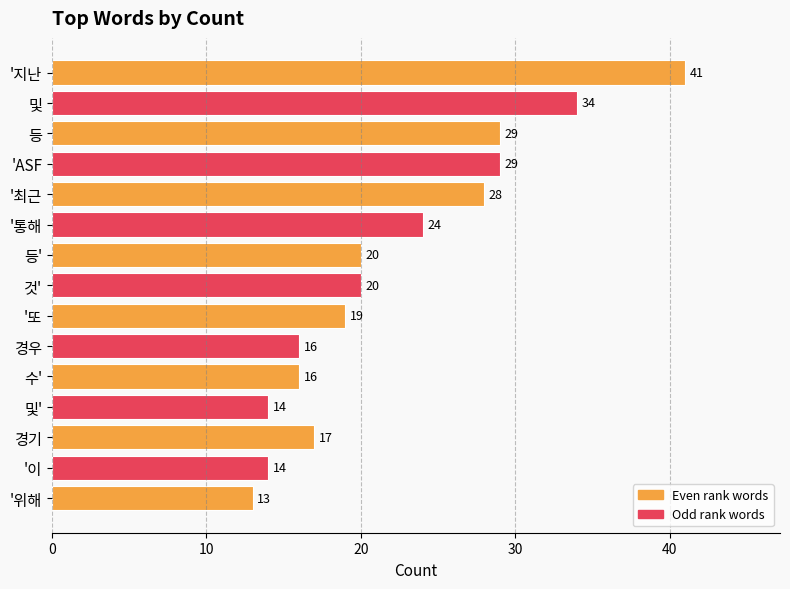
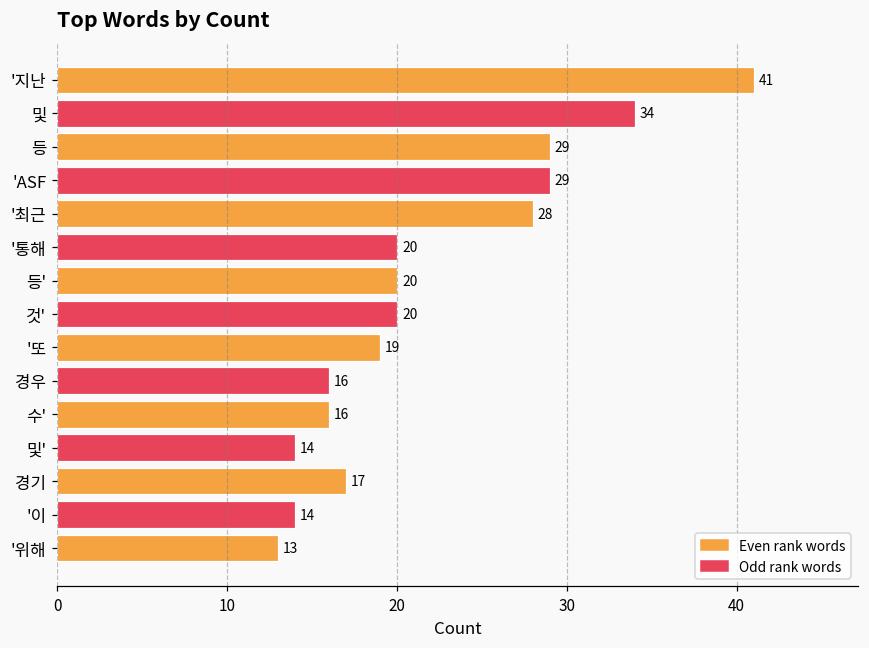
'통해: 24 -> 20
